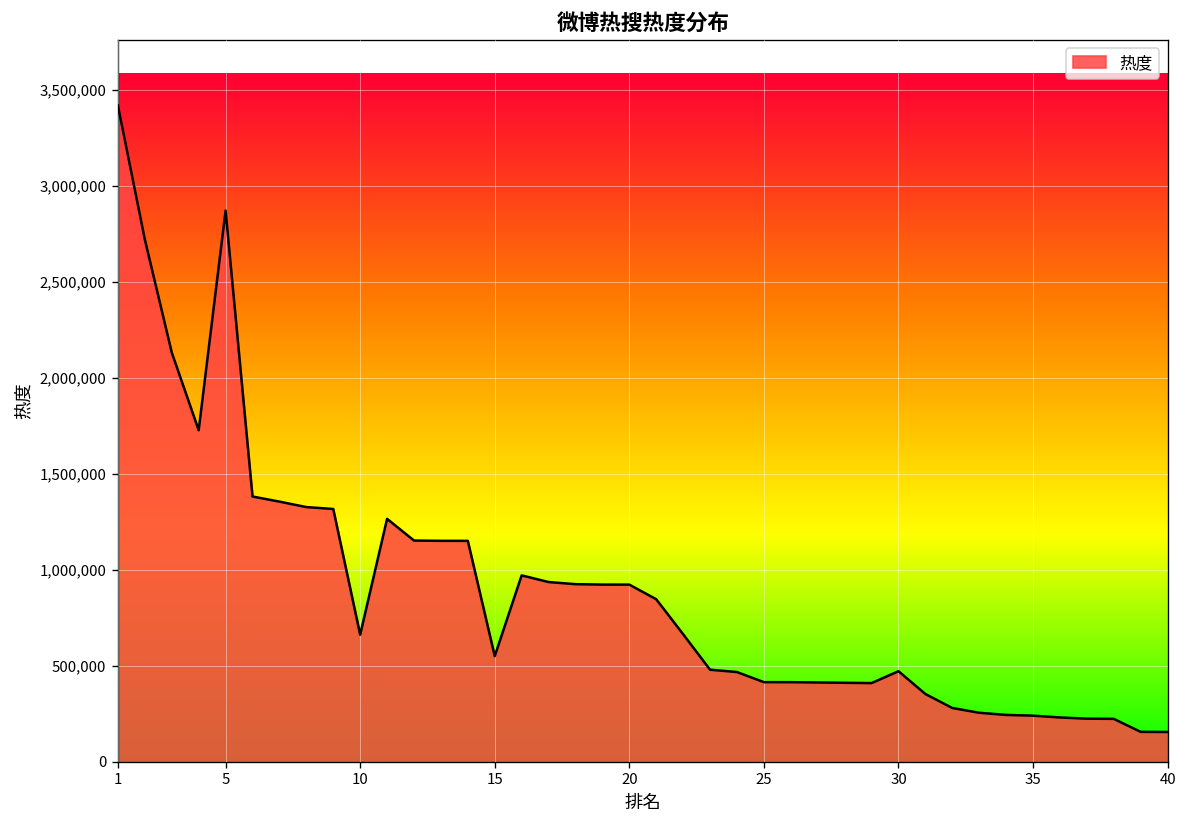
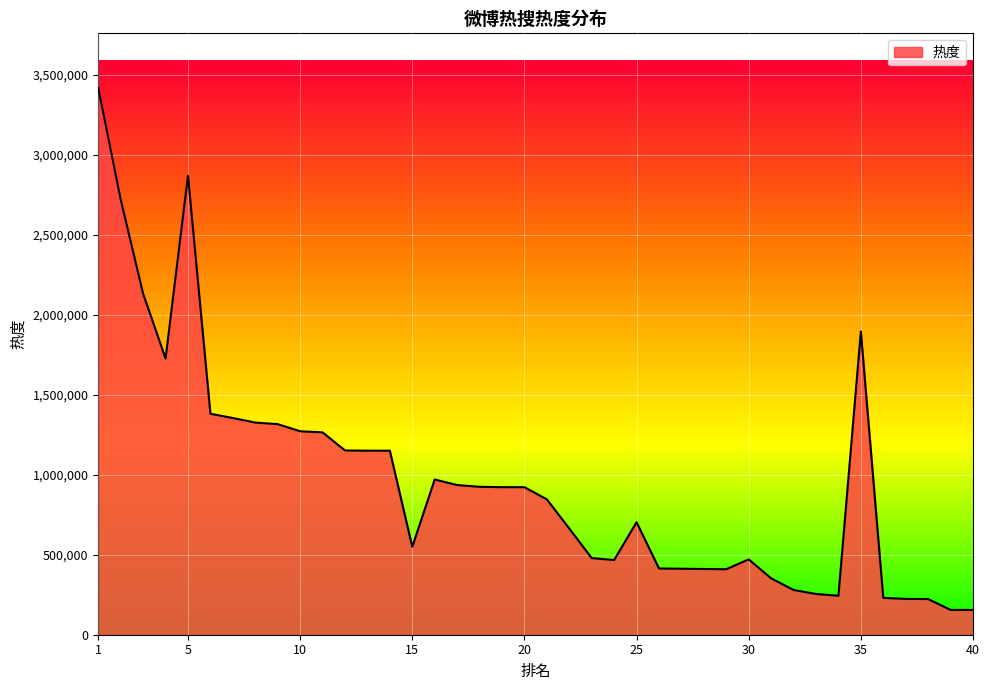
10: 660,000 -> 1,270,000
25: 410,000 -> 700,000
35: 240,000 -> 1,900,000
